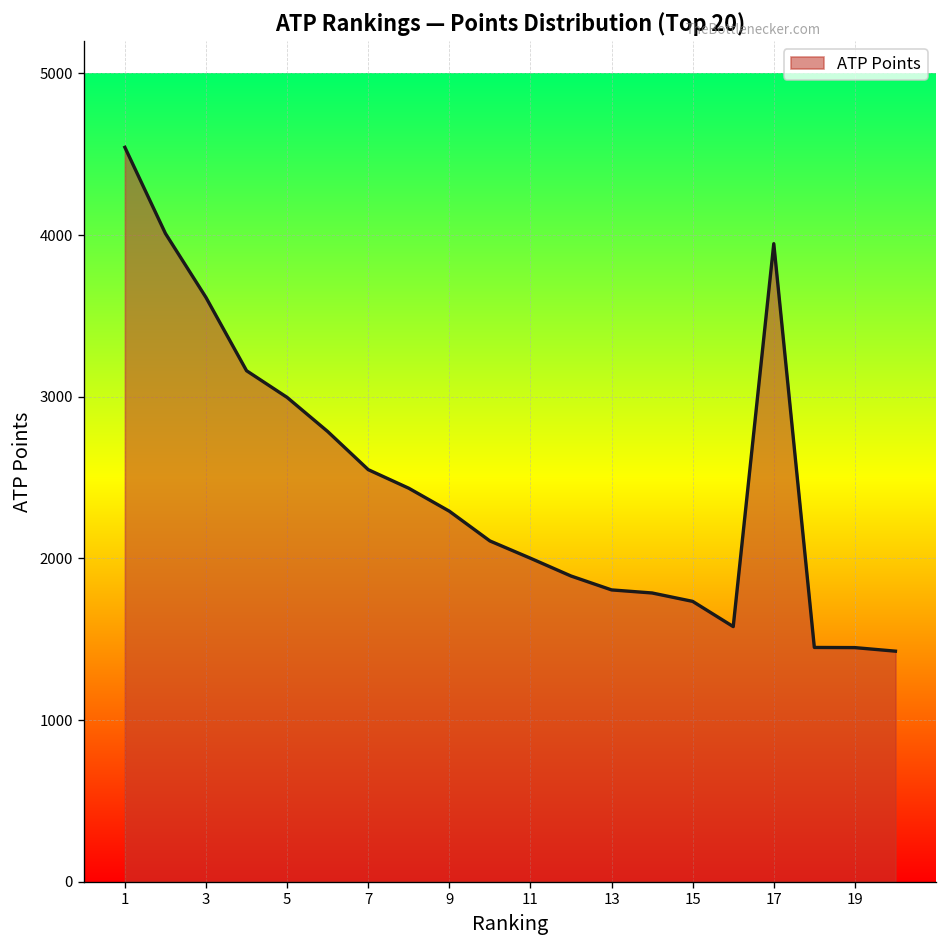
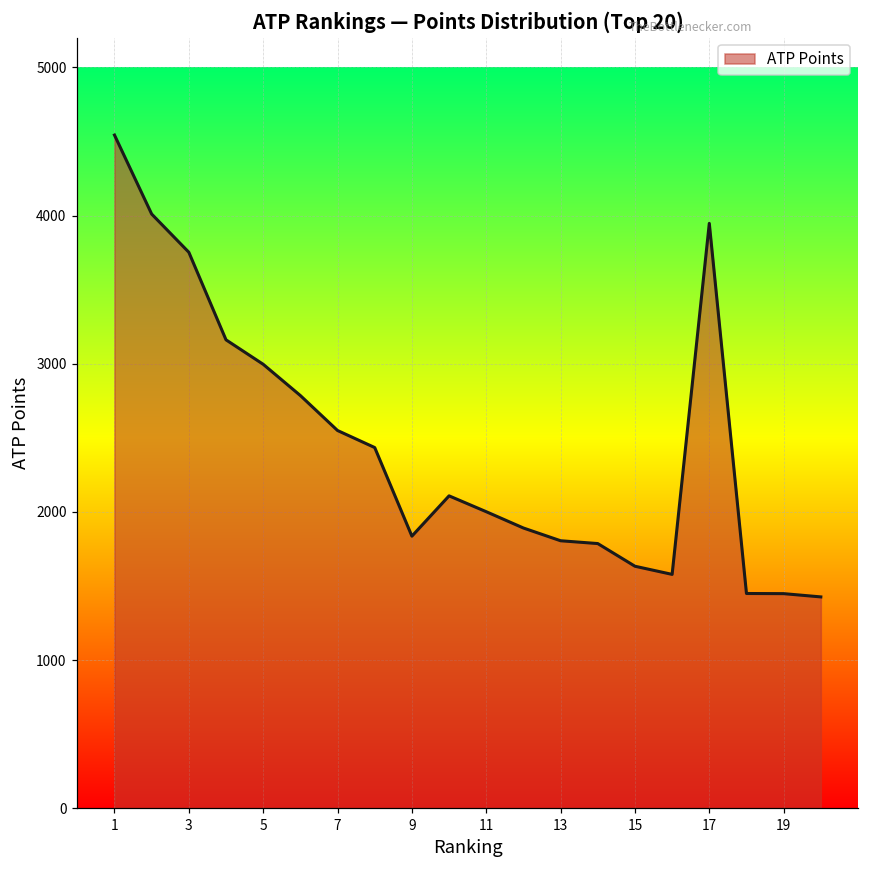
3: 3610 -> 3750
9: 2290 -> 1840
15: 1730 -> 1630
